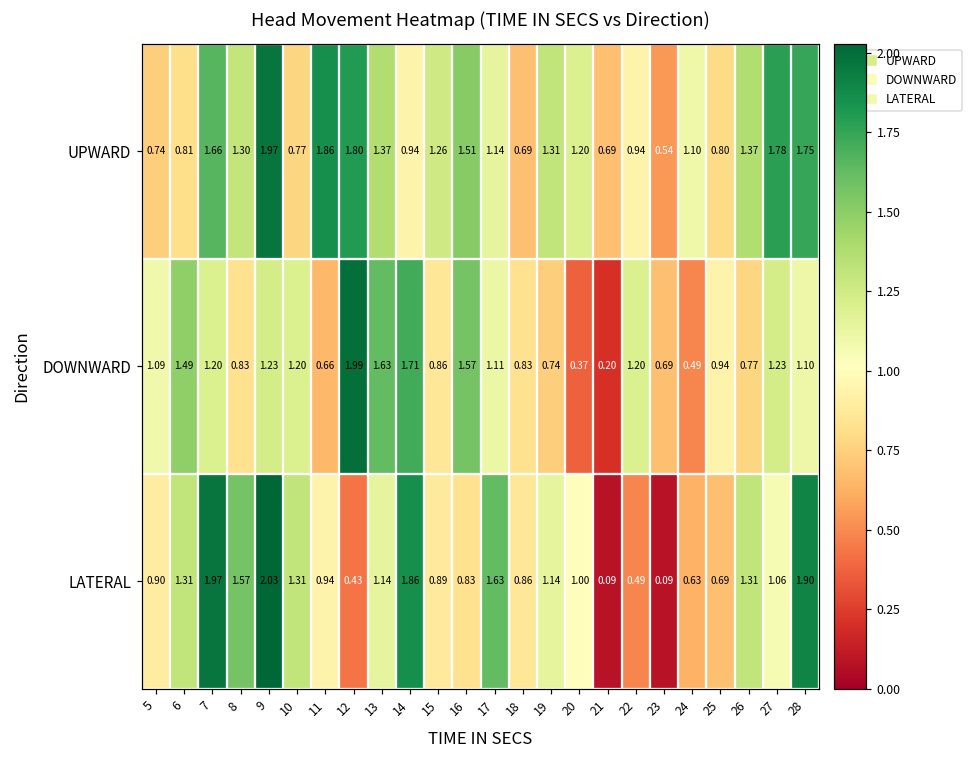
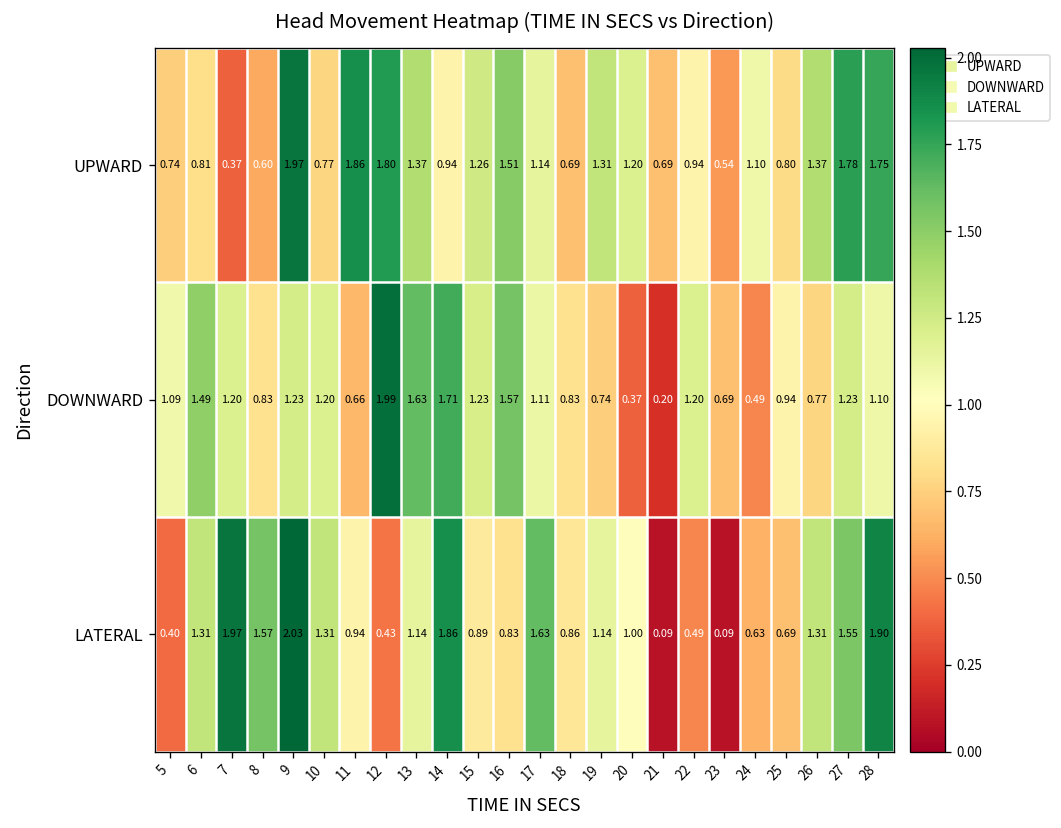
UPWARD, 7: 1.66 -> 0.37
UPWARD, 8: 1.30 -> 0.60
DOWNWARD, 15: 0.86 -> 1.23
LATERAL, 5: 0.90 -> 0.40
LATERAL, 27: 1.06 -> 1.55
